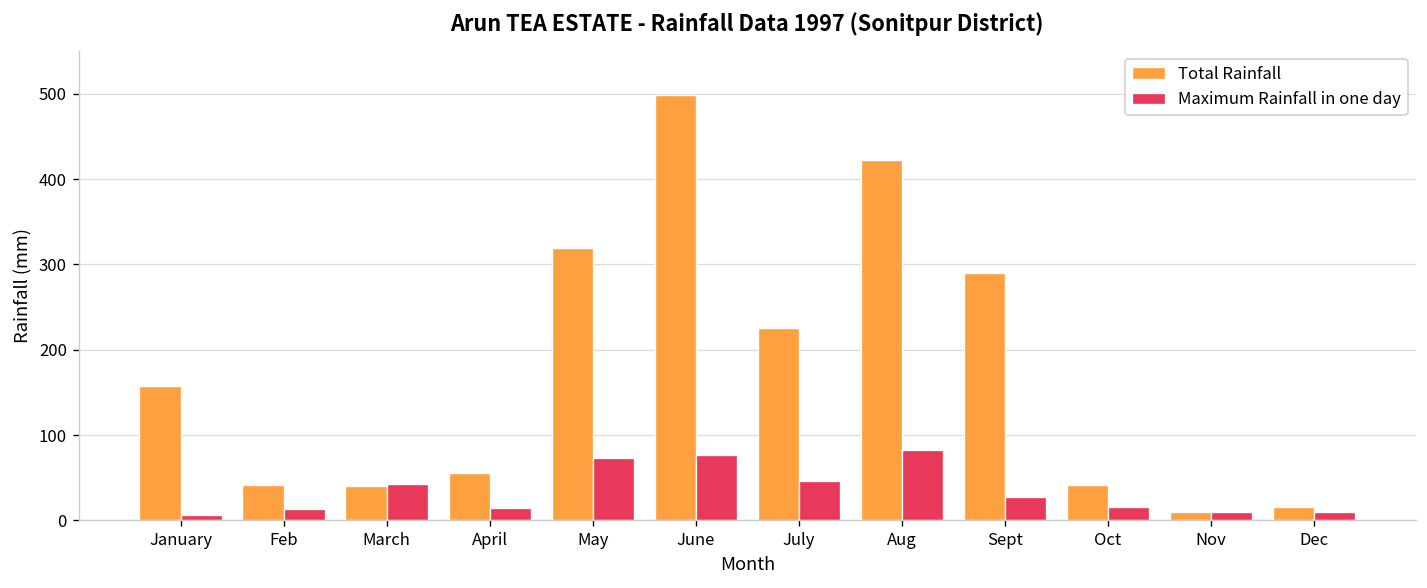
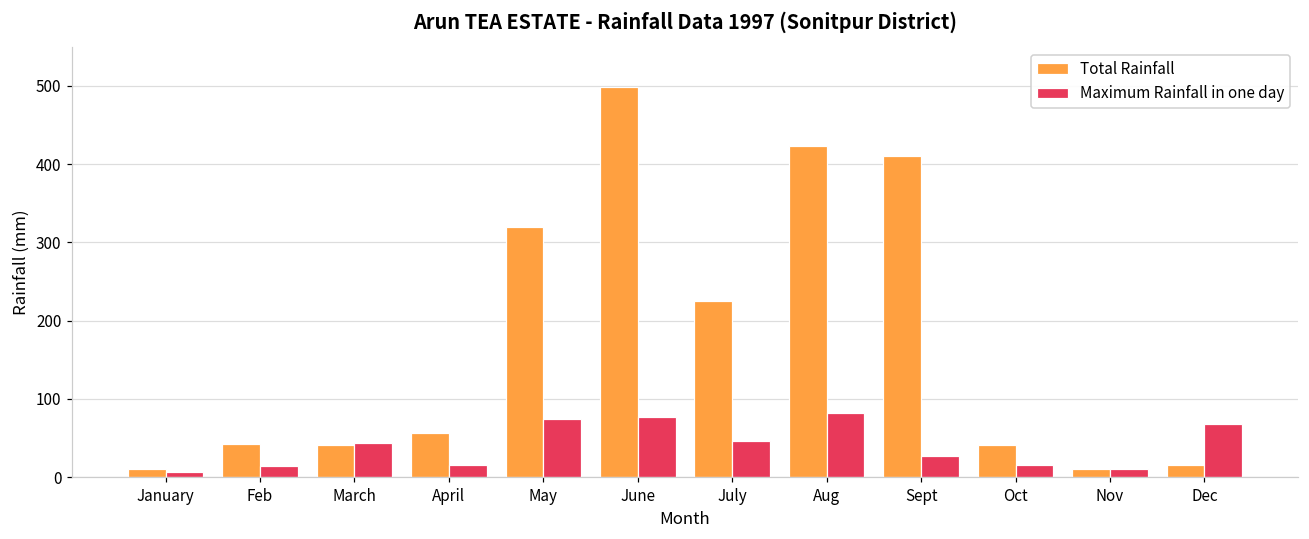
Total Rainfall, January: 160 -> 10
Total Rainfall, Sept: 290 -> 410
Maximum Rainfall in one day, Dec: 10 -> 70
